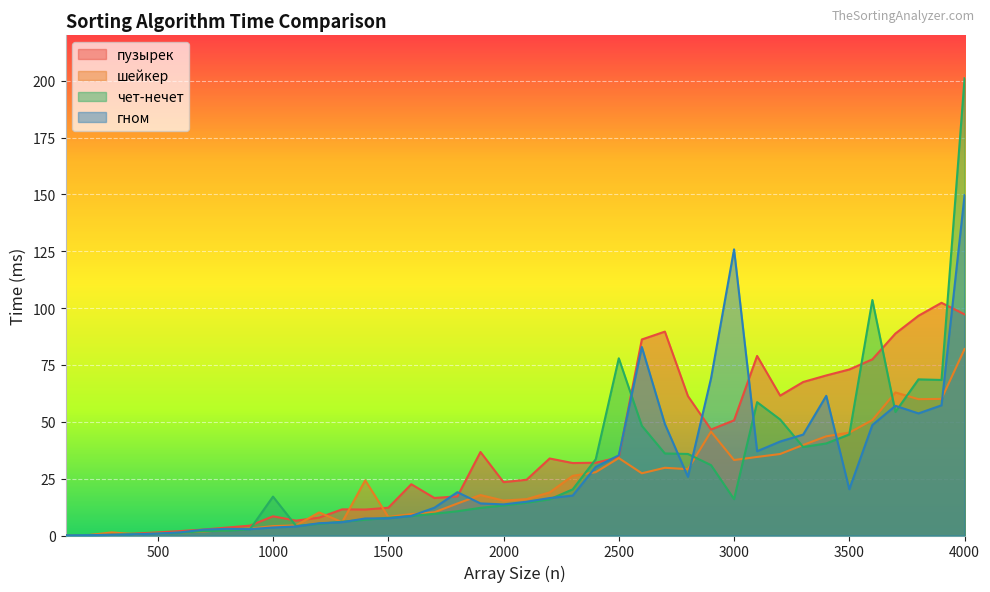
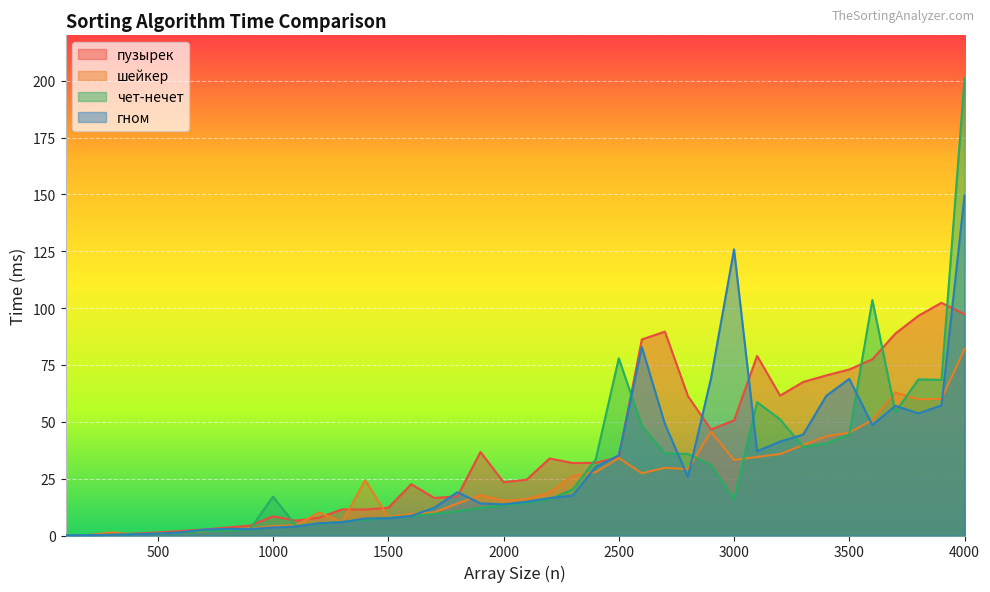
гном, 3500: 20 -> 69
